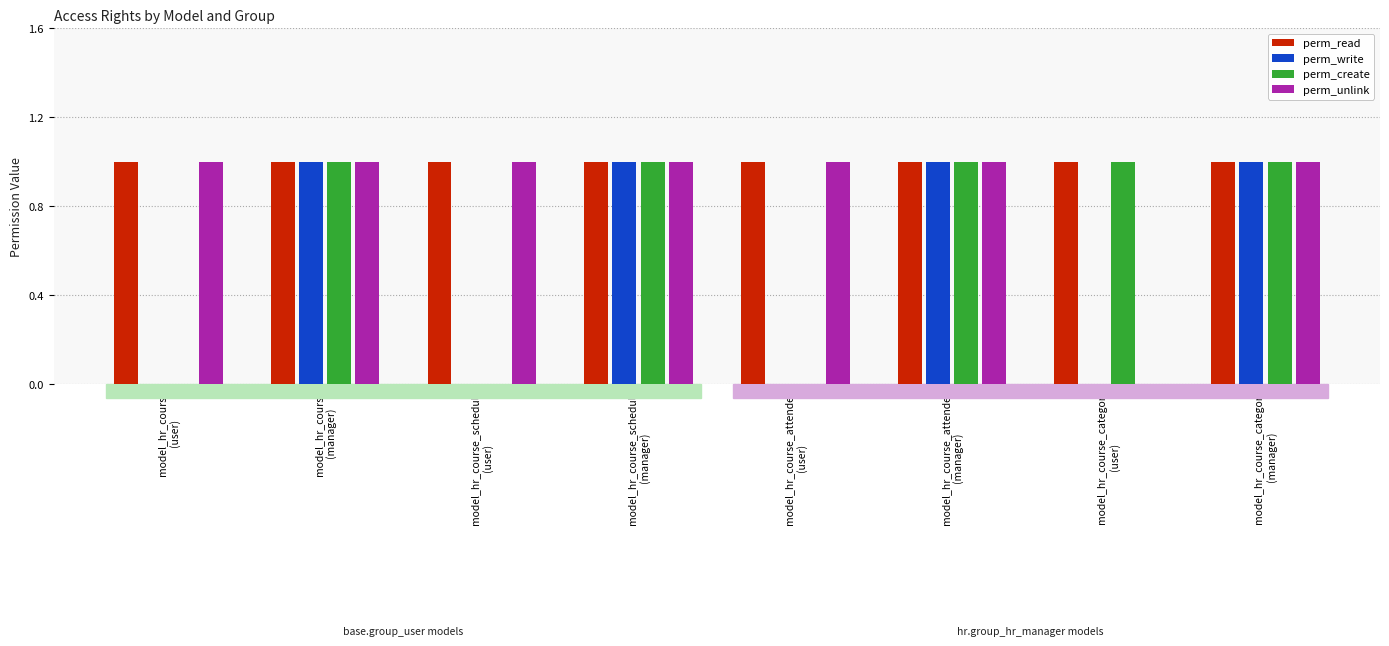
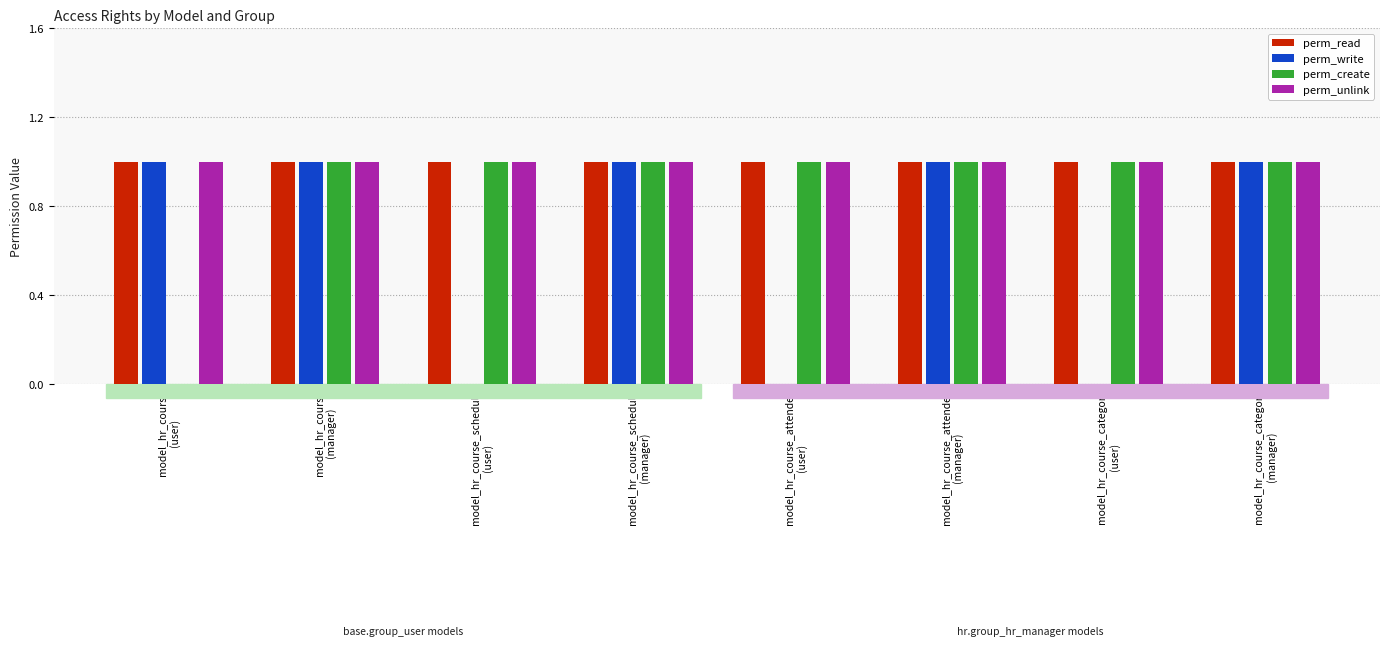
perm_write, model_hr_course (user): 0 -> 1
perm_create, model_hr_course_schedule (user): 0 -> 1
perm_create, model_hr_course_attendee (user): 0 -> 1
perm_unlink, model_hr_course_category (user): 0 -> 1
